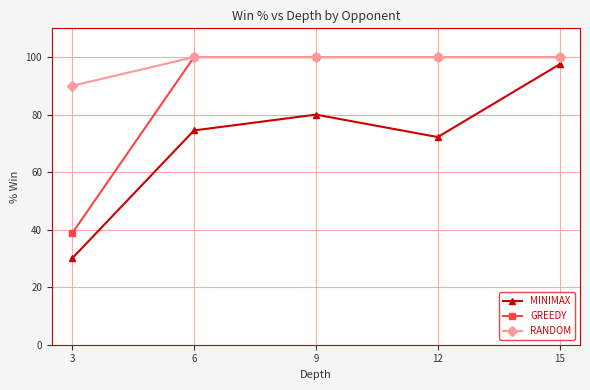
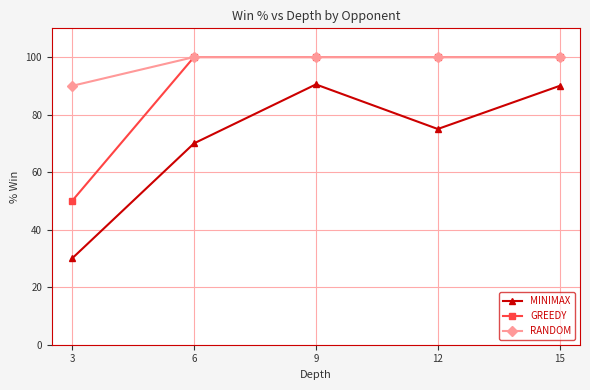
GREEDY, 3: 39 -> 50
MINIMAX, 6: 75 -> 70
MINIMAX, 9: 80 -> 91
MINIMAX, 12: 72 -> 75
MINIMAX, 15: 98 -> 90
